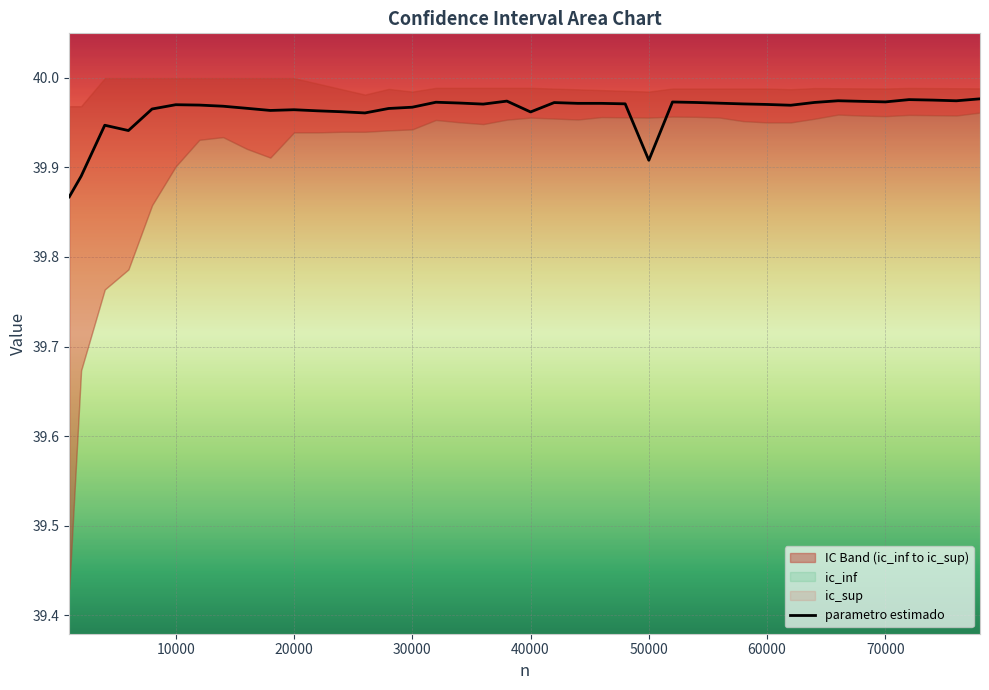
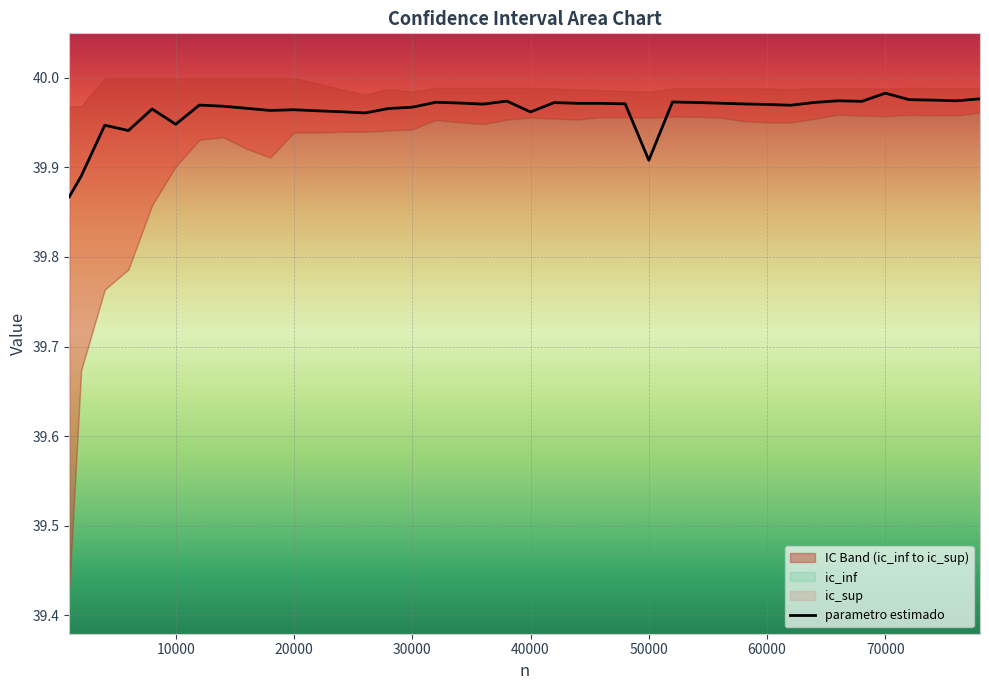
parametro estimado, 10000: 39.97 -> 39.95
parametro estimado, 70000: 39.97 -> 39.98
